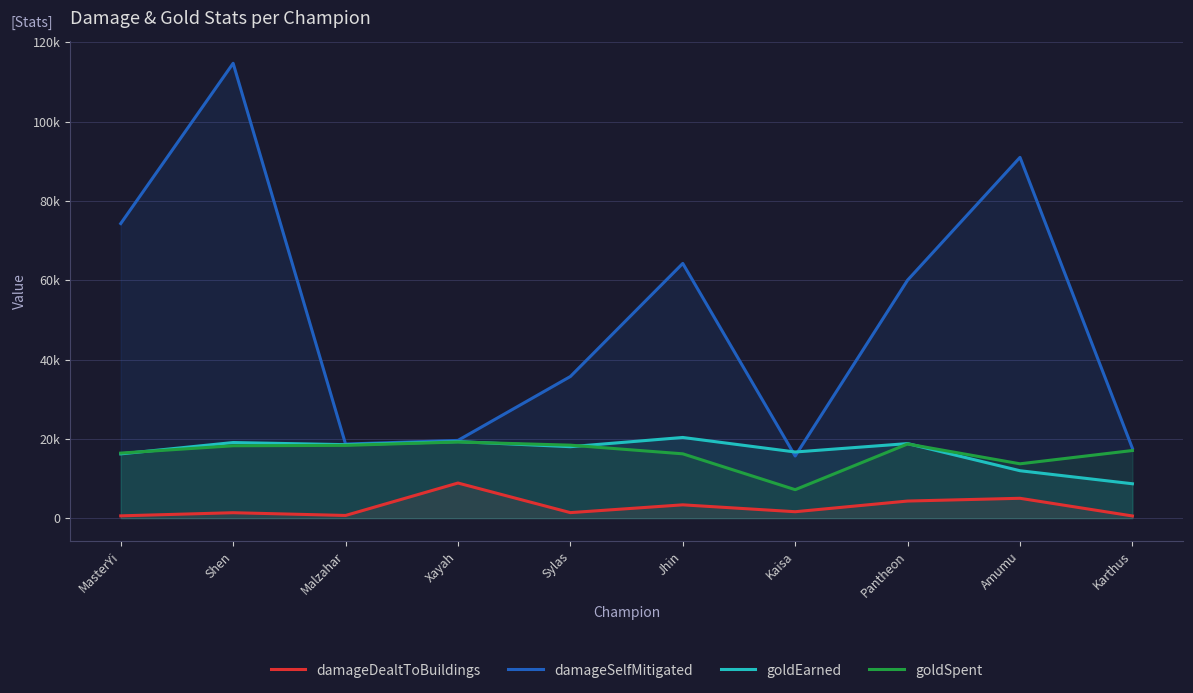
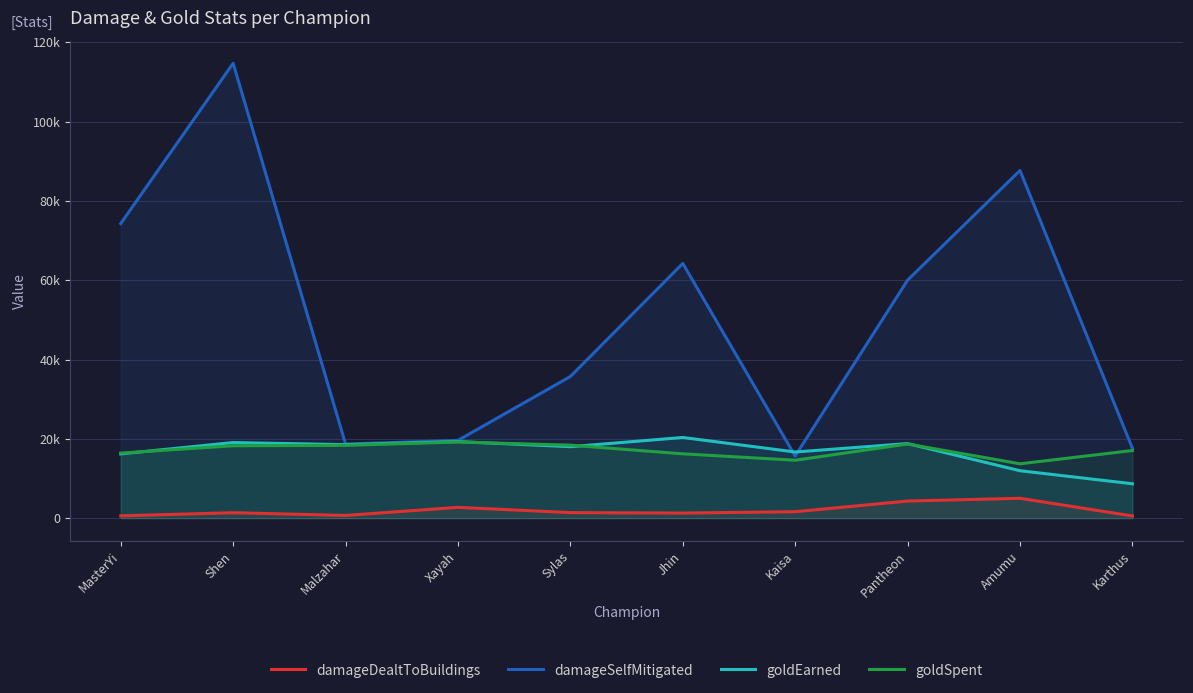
damageDealtToBuildings, Xayah: 9000 -> 3000
damageDealtToBuildings, Jhin: 3000 -> 1000
goldSpent, Kaisa: 7000 -> 15000
damageSelfMitigated, Amumu: 91000 -> 88000
